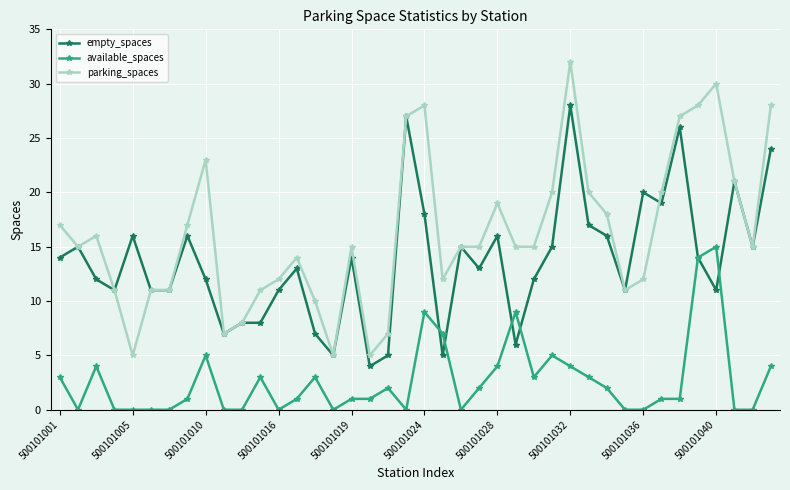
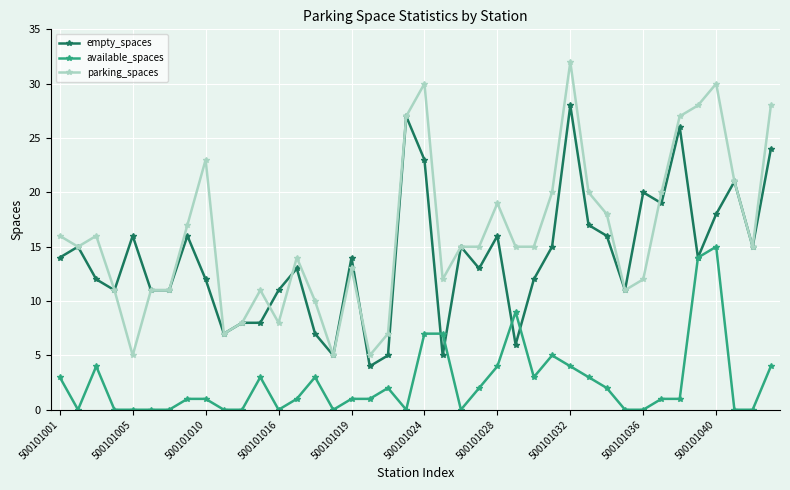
parking_spaces, 500101001: 17 -> 16
available_spaces, 500101010: 5 -> 1
parking_spaces, 500101016: 12 -> 8
parking_spaces, 500101019: 15 -> 13
empty_spaces, 500101024: 18 -> 23
available_spaces, 500101024: 9 -> 7
parking_spaces, 500101024: 28 -> 30
empty_spaces, 500101040: 11 -> 18
